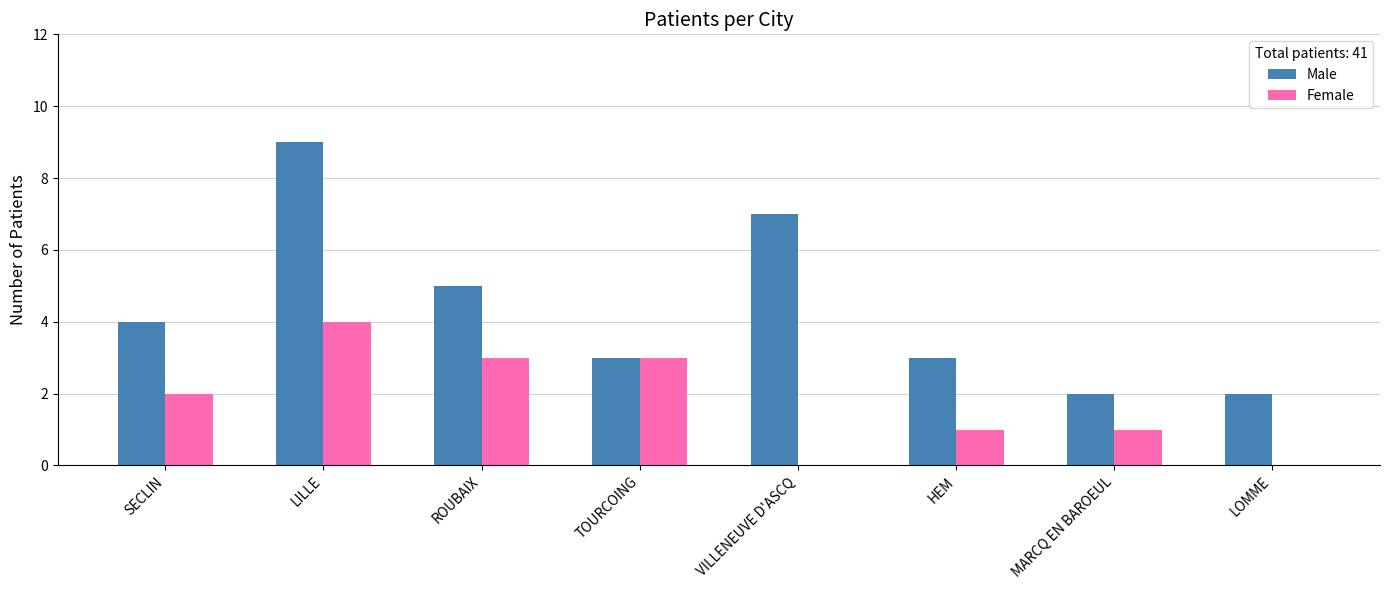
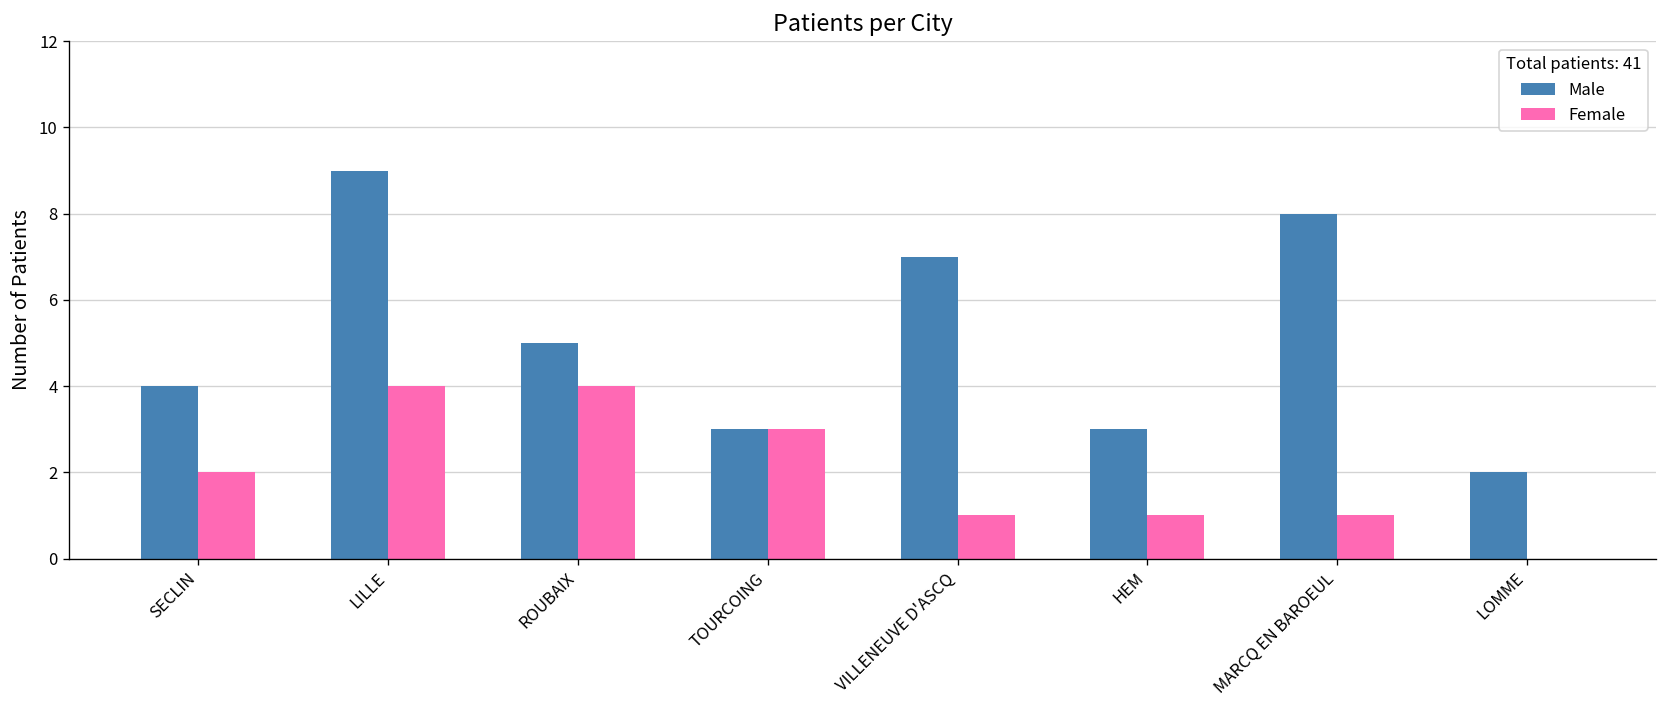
Female, ROUBAIX: 3 -> 4
Female, VILLENEUVE D'ASCQ: 0 -> 1
Male, MARCQ EN BAROEUL: 2 -> 8
